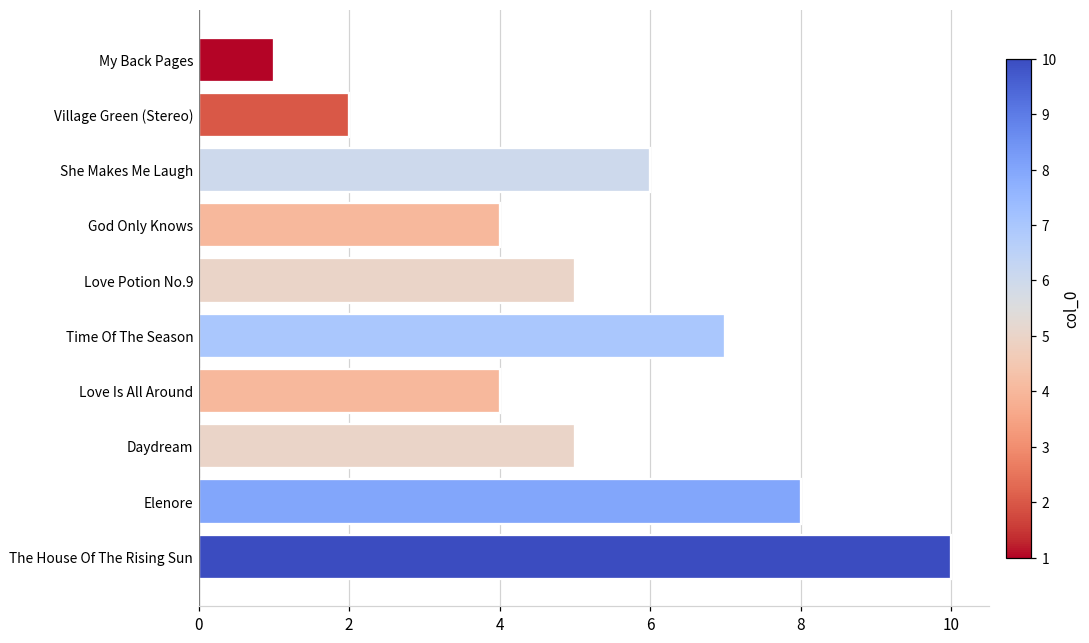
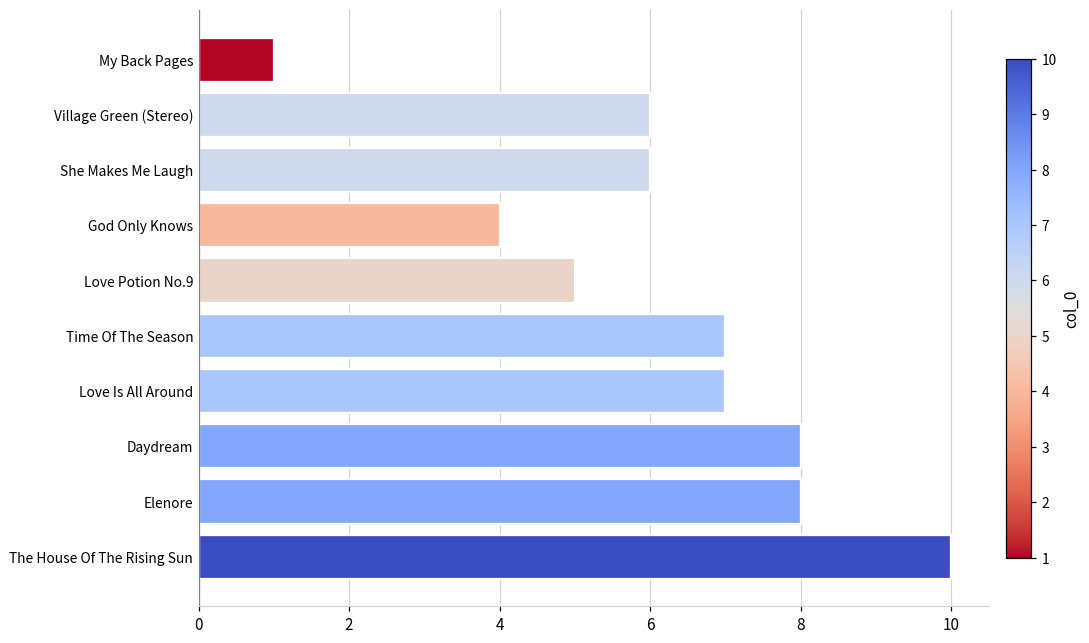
Village Green (Stereo): 2 -> 6
Love Is All Around: 4 -> 7
Daydream: 5 -> 8
